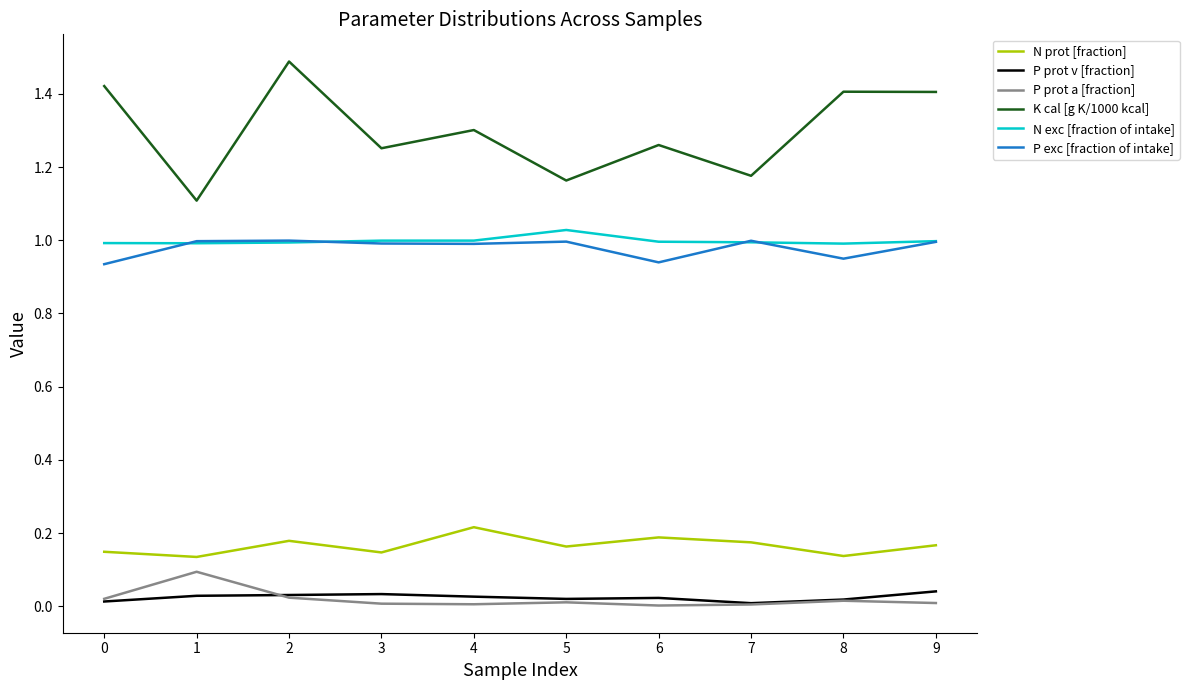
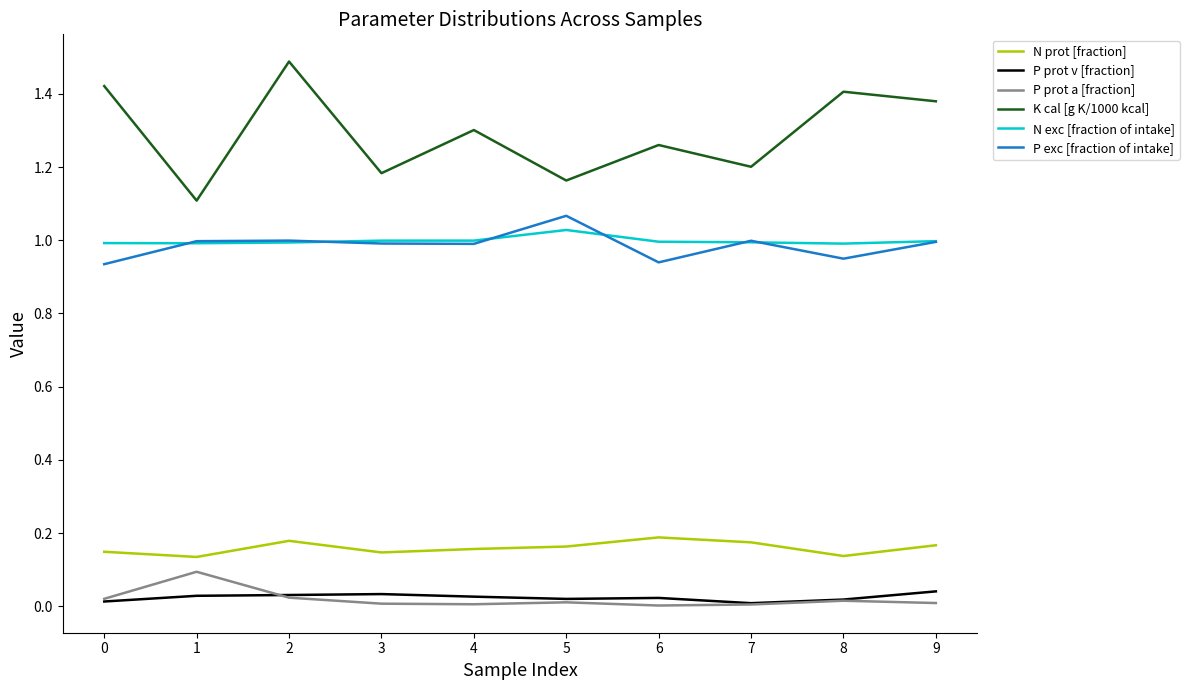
K cal [g K/1000 kcal], 3: 1.25 -> 1.18
N prot [fraction], 4: 0.22 -> 0.16
P exc [fraction of intake], 5: 1.00 -> 1.07
K cal [g K/1000 kcal], 7: 1.18 -> 1.20
K cal [g K/1000 kcal], 9: 1.40 -> 1.38
